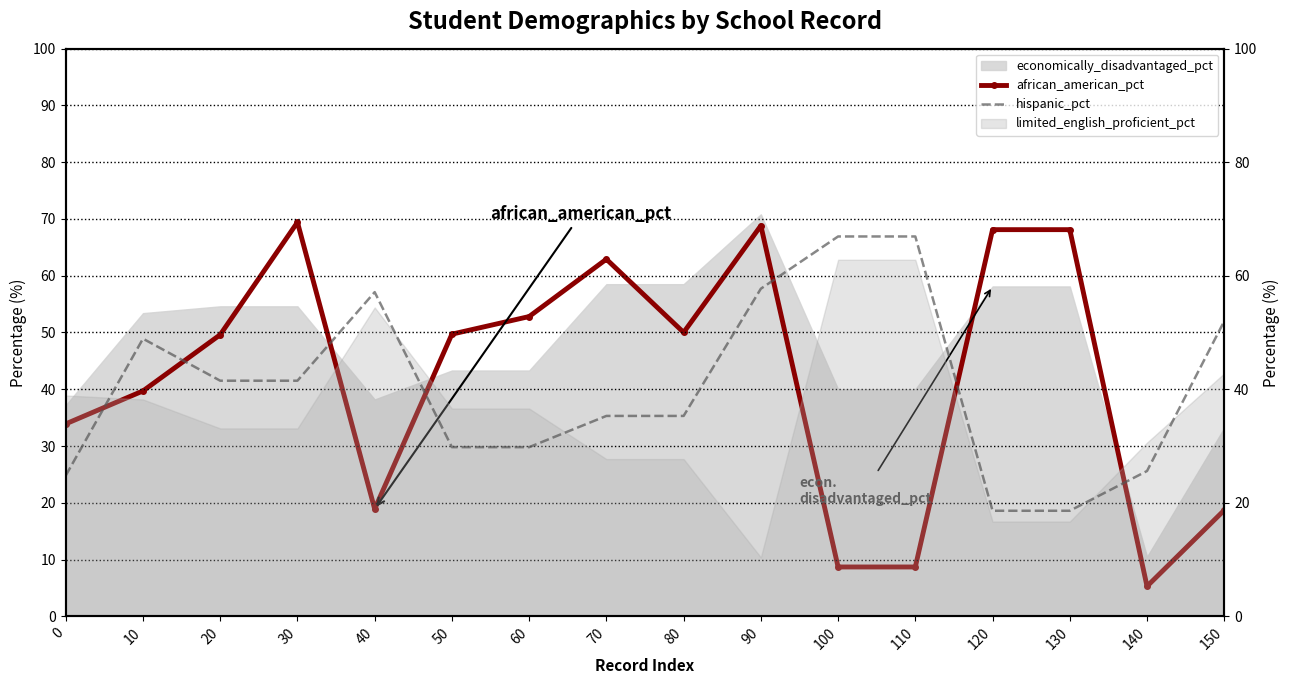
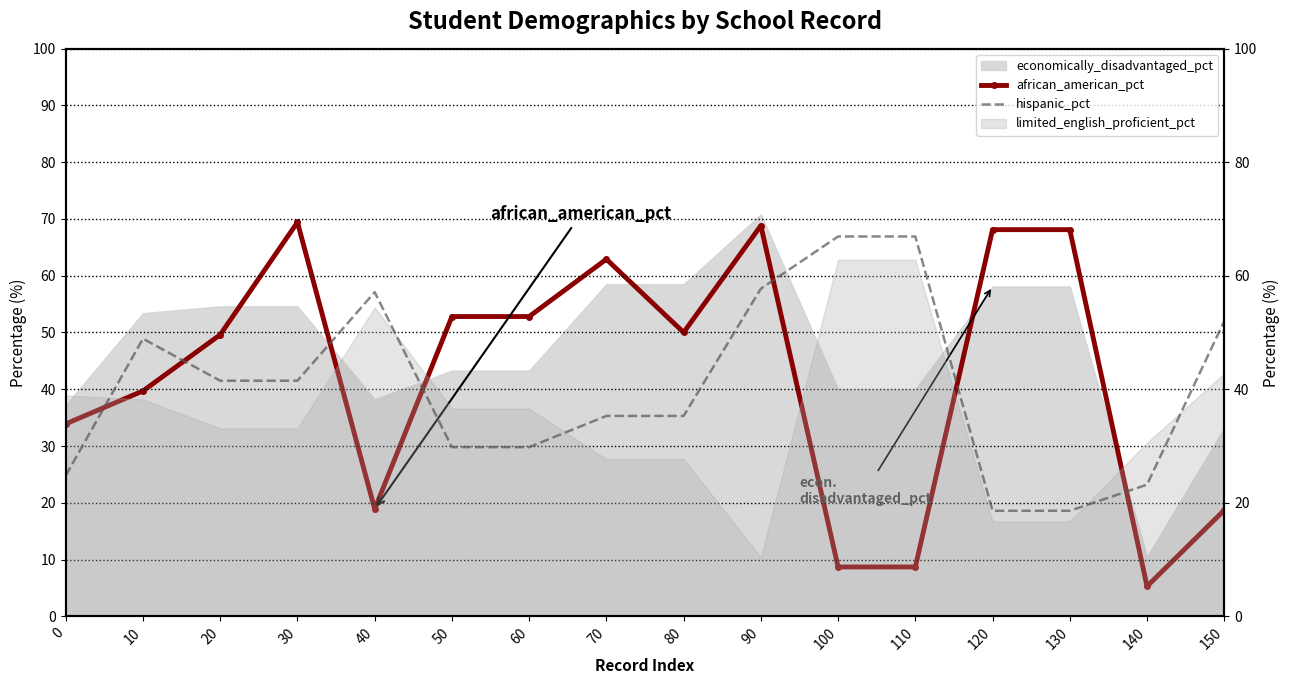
african_american_pct, 50: 50 -> 53
hispanic_pct, 140: 26 -> 23
